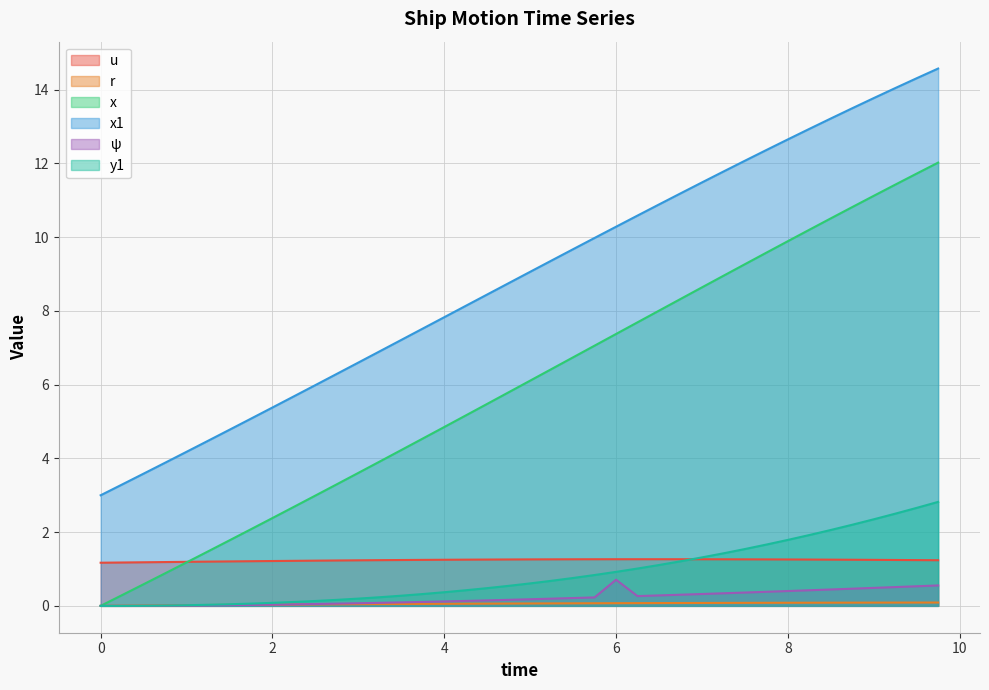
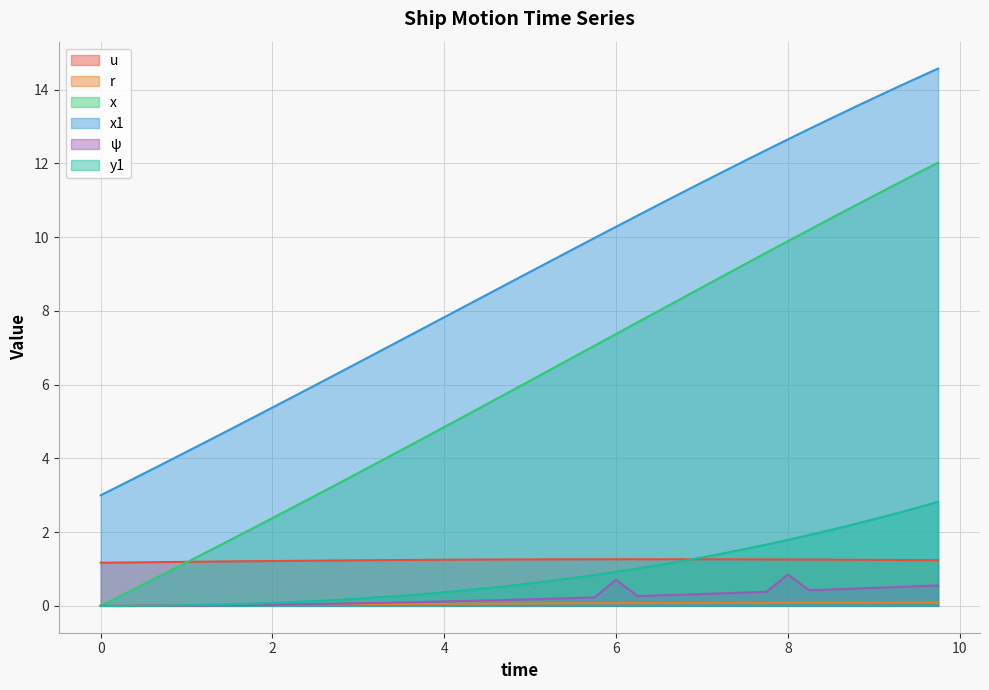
ψ, 8: 0.4 -> 0.8
